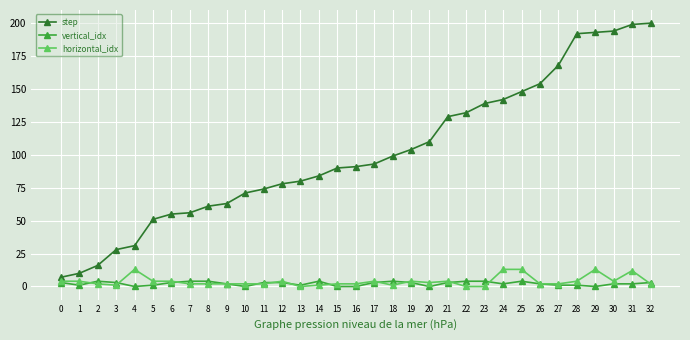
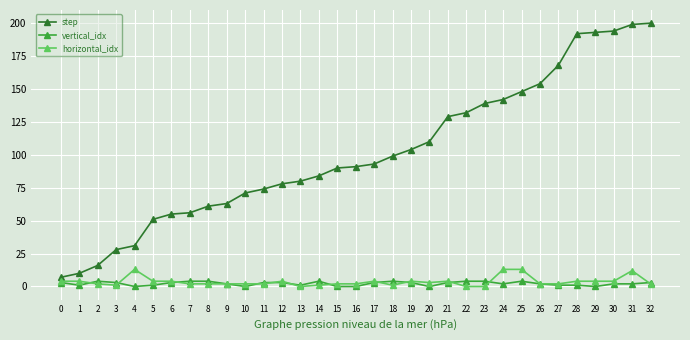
horizontal_idx, 29: 13 -> 4
